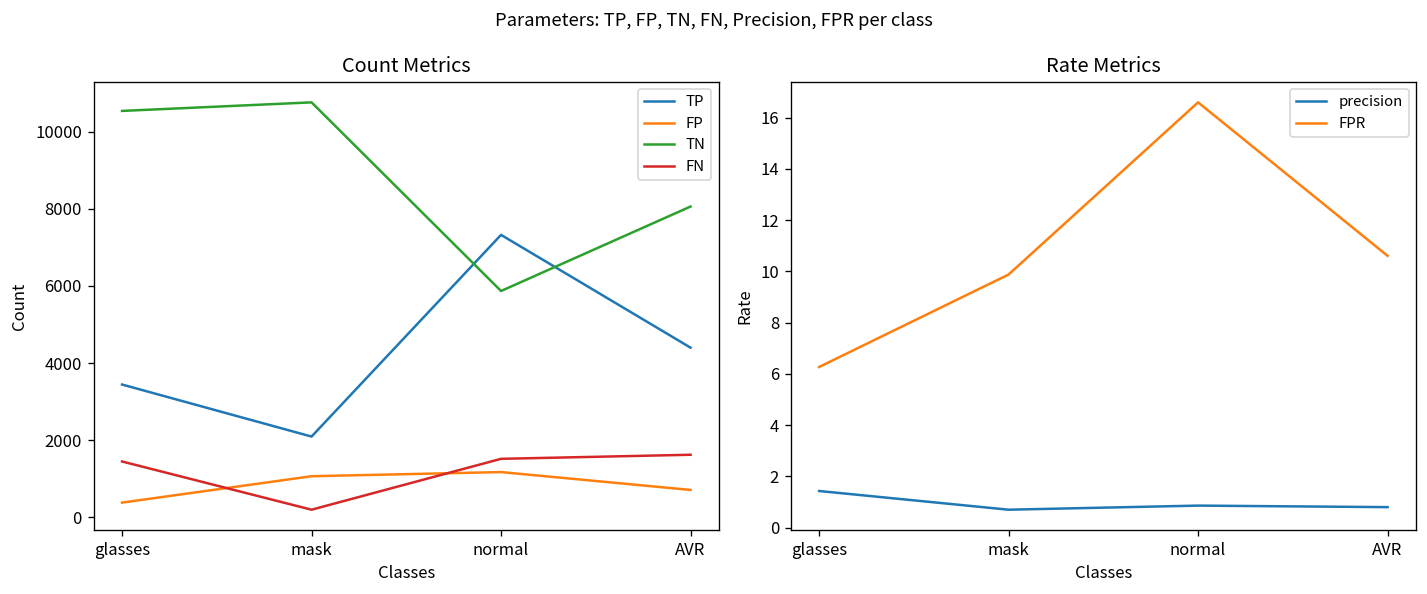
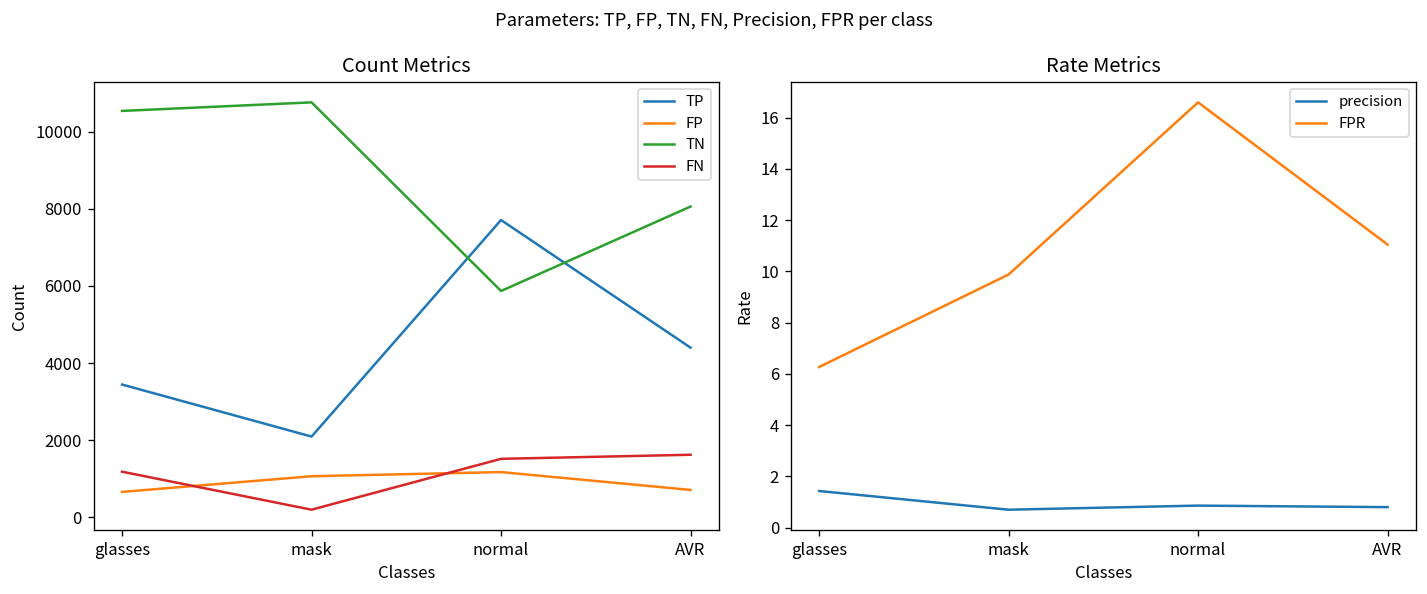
Count Metrics, FP, glasses: 400 -> 700
Count Metrics, FN, glasses: 1400 -> 1200
Count Metrics, TP, normal: 7300 -> 7700
Rate Metrics, FPR, AVR: 10.6 -> 11.1
